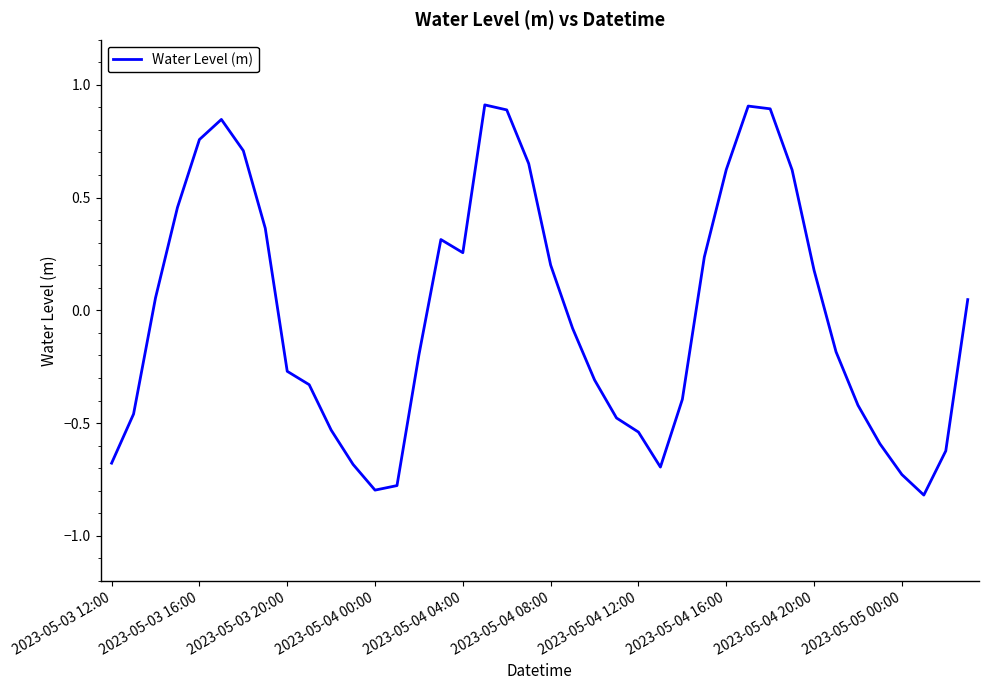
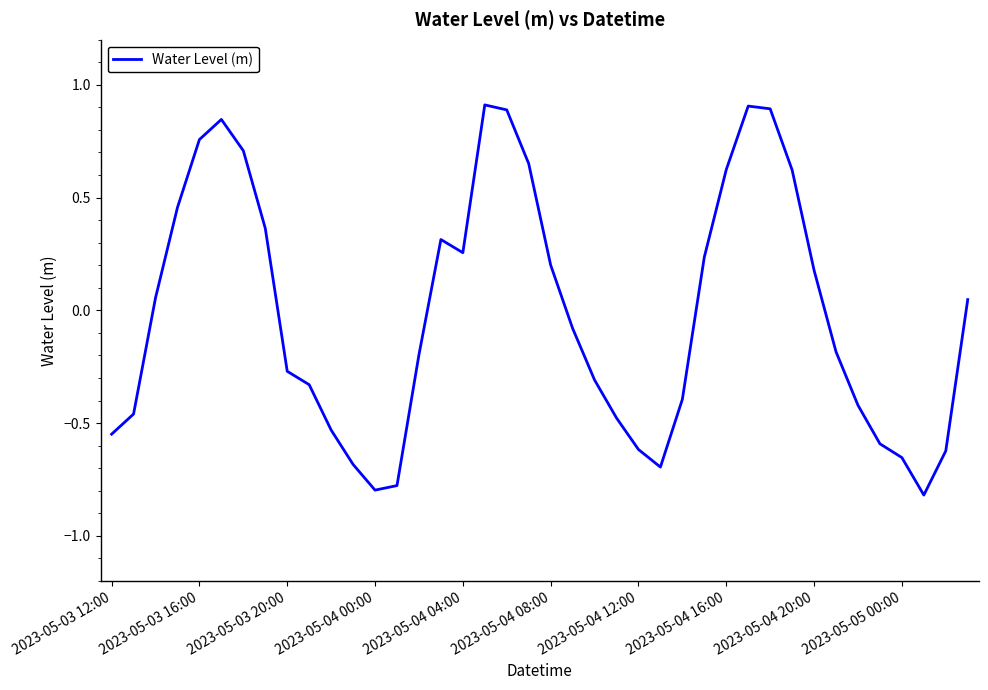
2023-05-03 12:00: -0.68 -> -0.55
2023-05-04 12:00: -0.54 -> -0.62
2023-05-05 00:00: -0.73 -> -0.65
